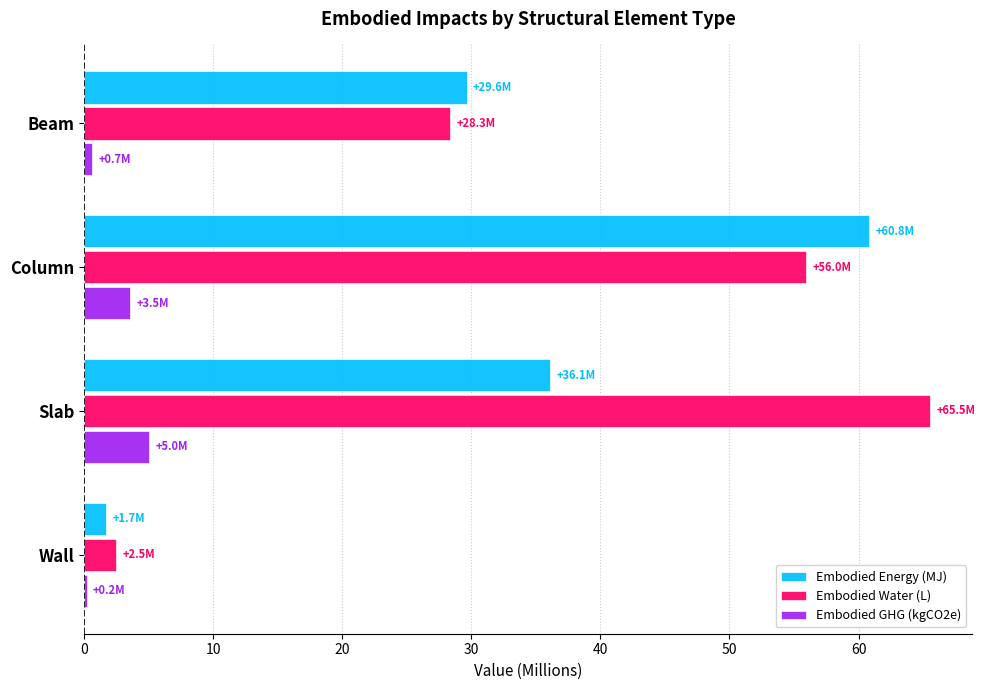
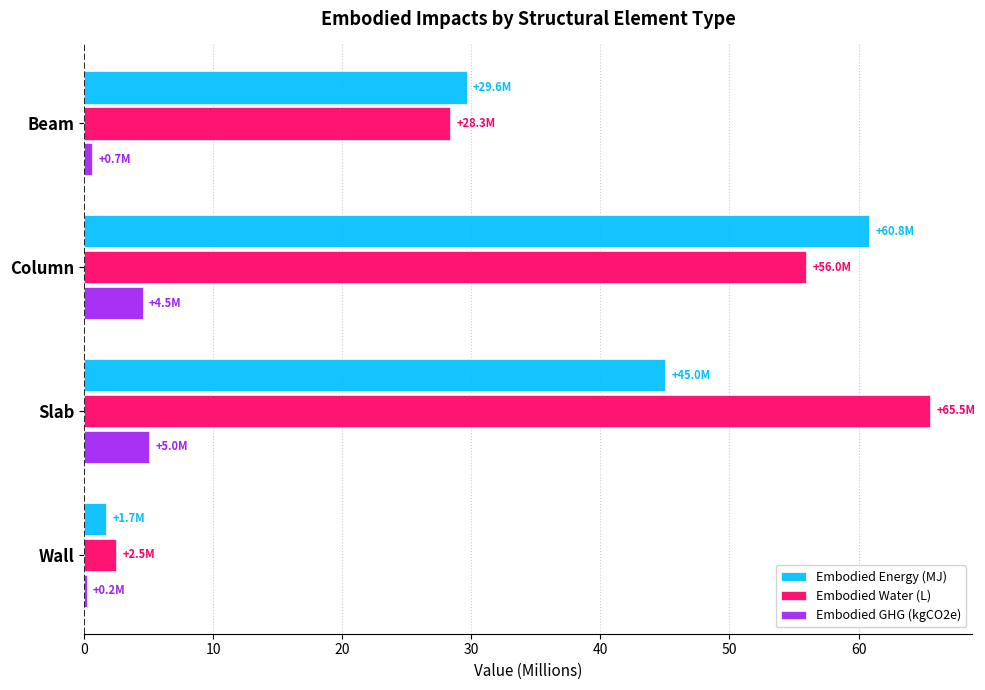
Embodied GHG (kgCO2e), Column: +3.5M -> +4.5M
Embodied Energy (MJ), Slab: +36.1M -> +45.0M
